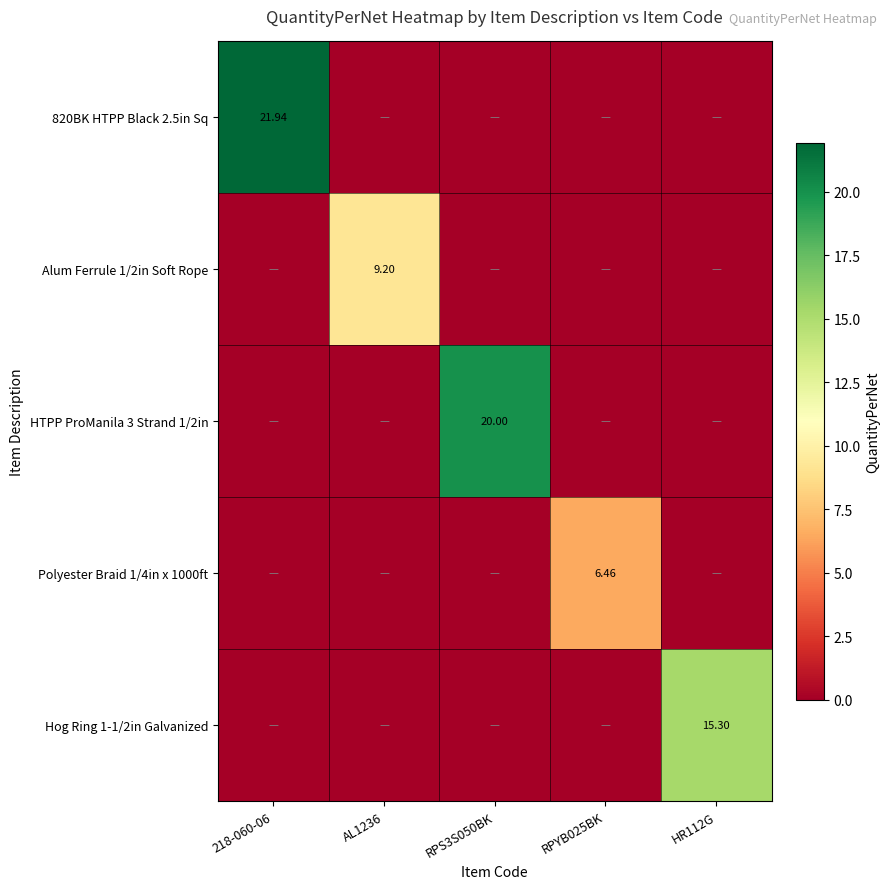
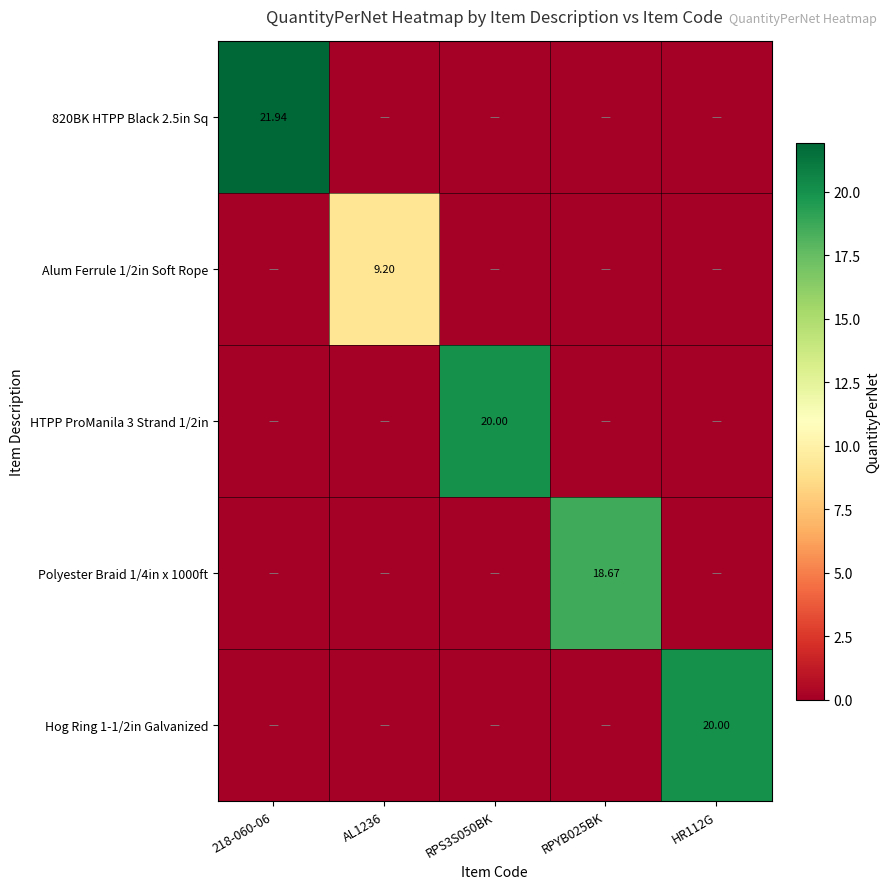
Polyester Braid 1/4in x 1000ft, RPYB025BK: 6.46 -> 18.67
Hog Ring 1-1/2in Galvanized, HR112G: 15.30 -> 20.00
